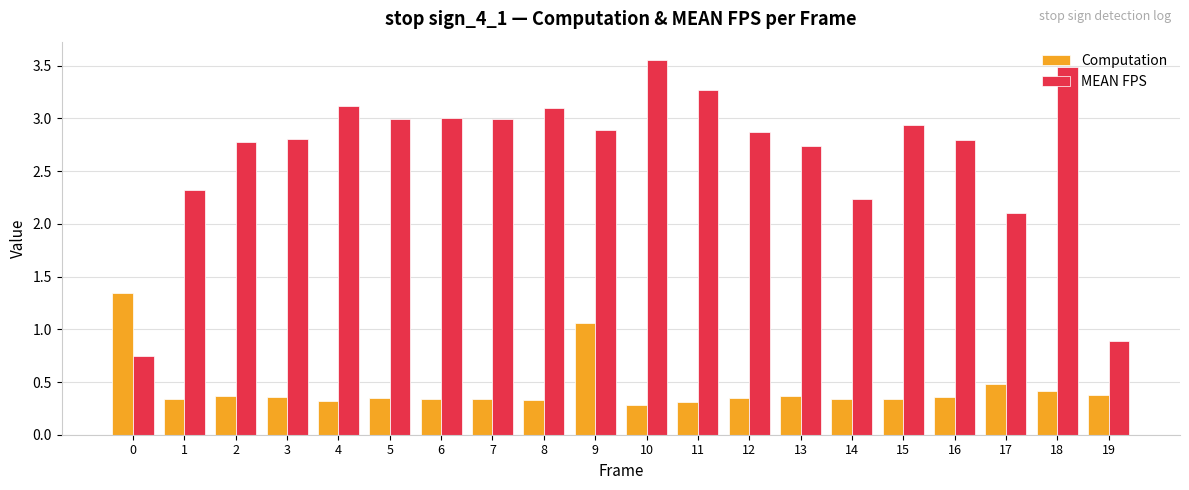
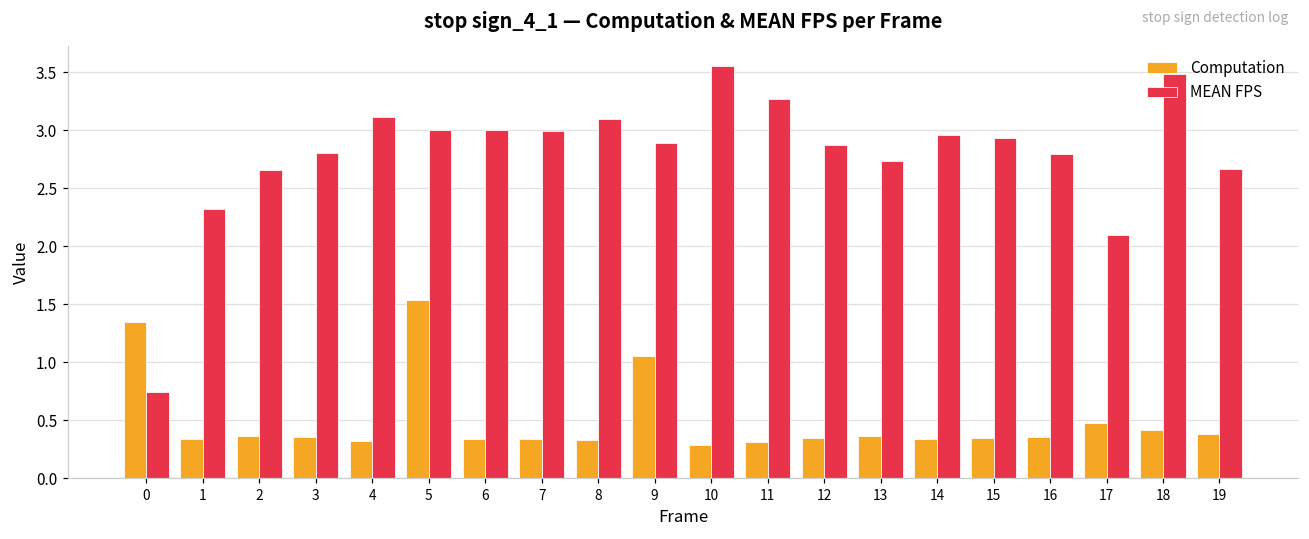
MEAN FPS, 2: 2.77 -> 2.66
Computation, 5: 0.35 -> 1.53
MEAN FPS, 14: 2.24 -> 2.96
MEAN FPS, 19: 0.88 -> 2.66
